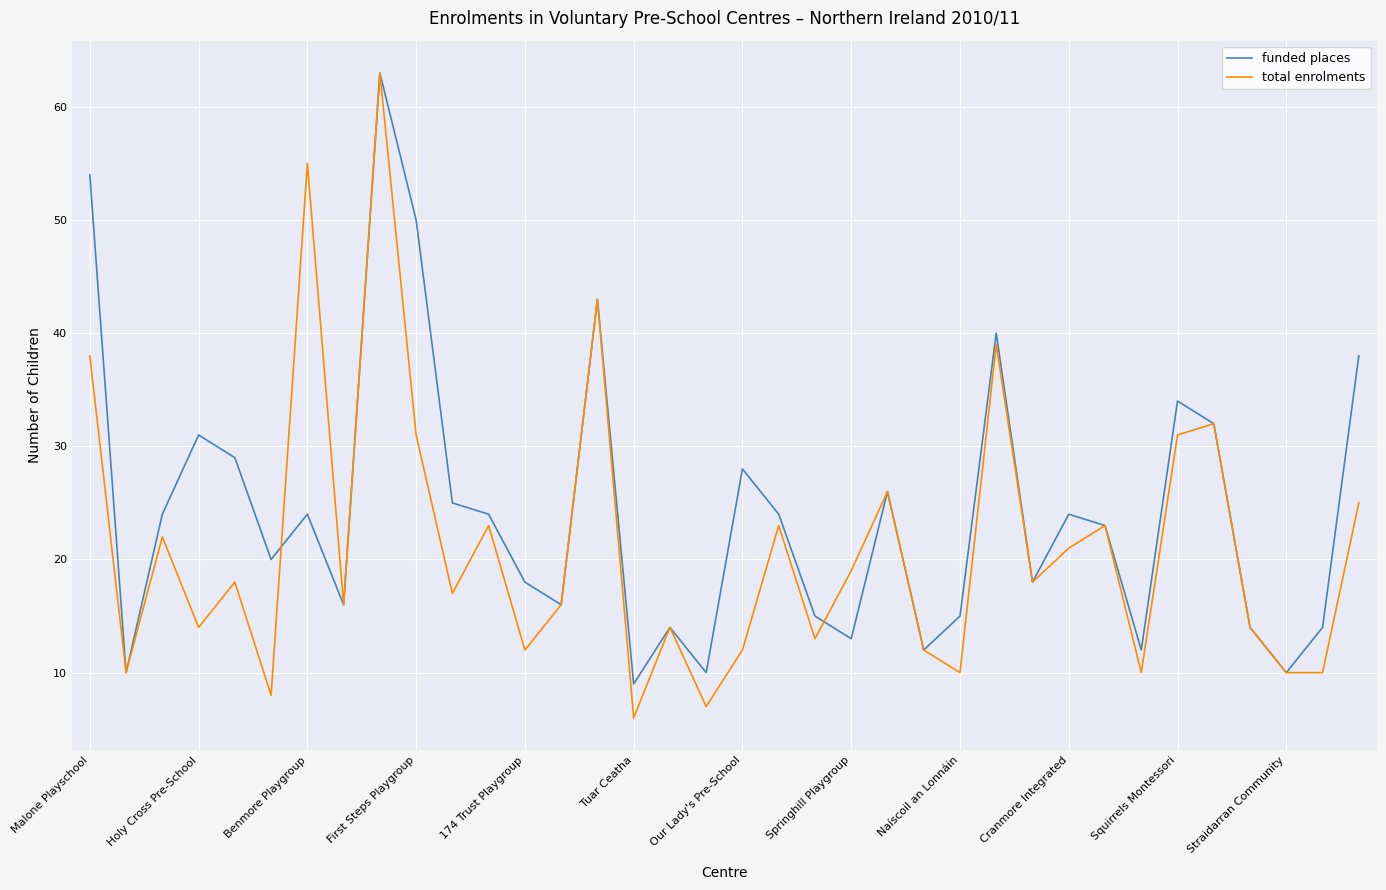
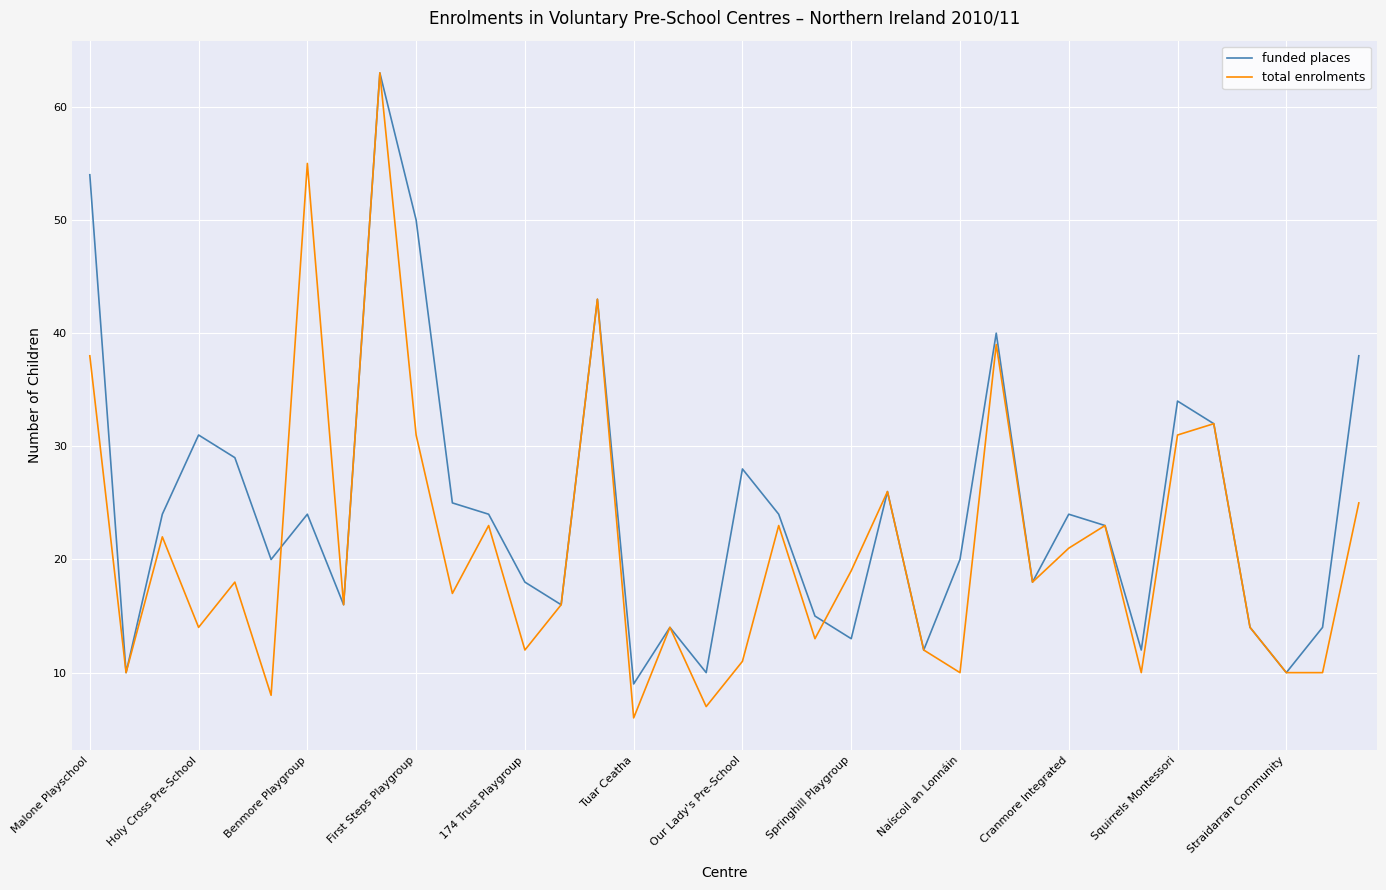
total enrolments, Our Lady's Pre-School: 12 -> 11
funded places, Naíscoil an Lonnáin: 15 -> 20
